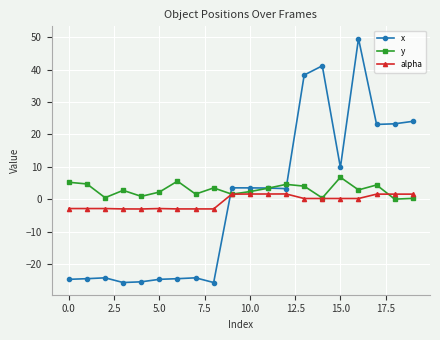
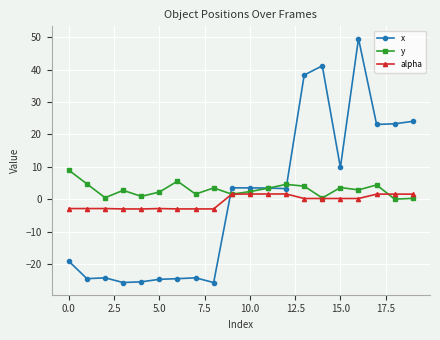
x, 0.0: -25 -> -19
y, 0.0: 5 -> 9
y, 15.0: 7 -> 4
